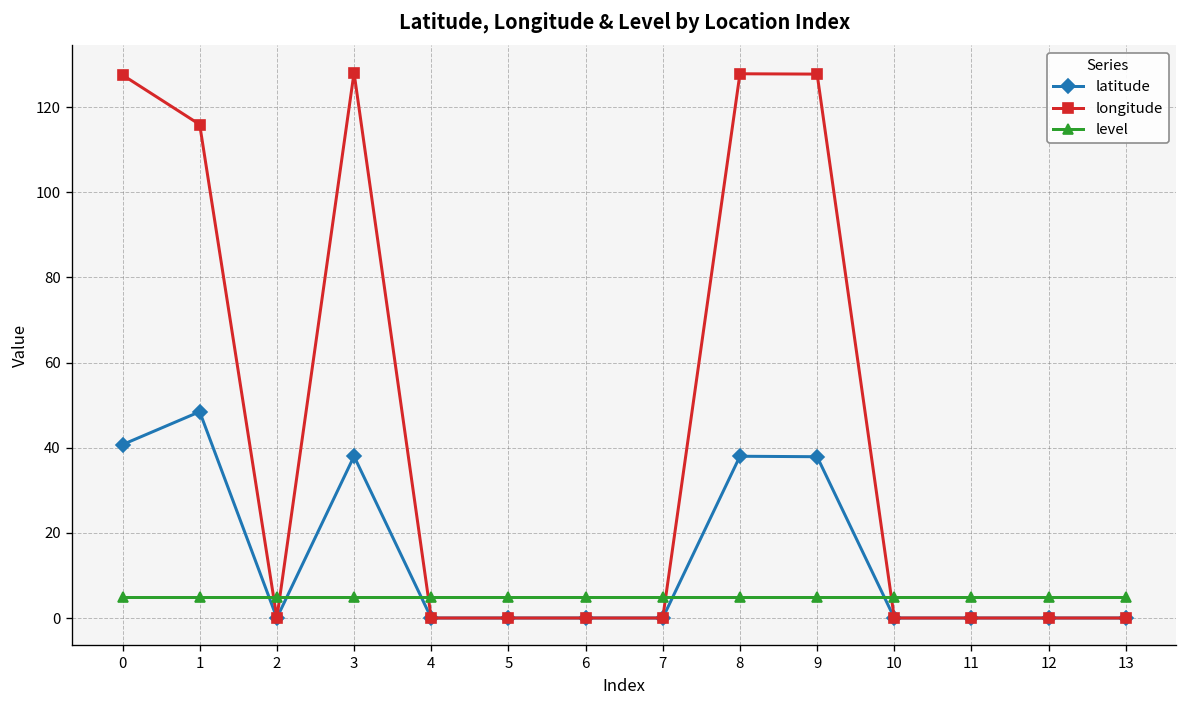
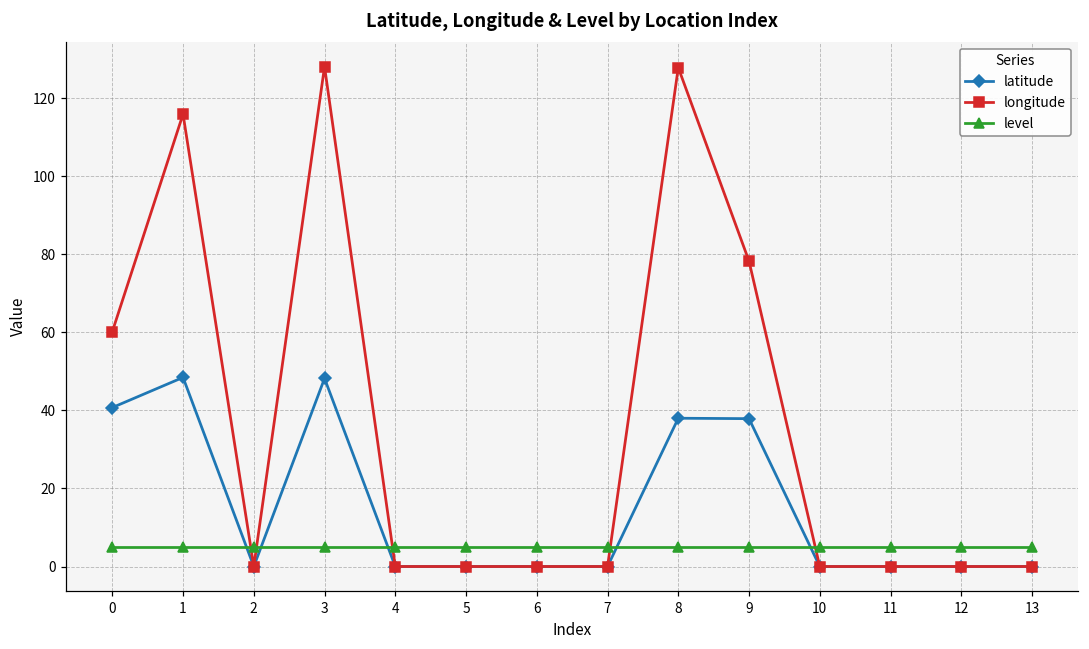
longitude, 0: 128 -> 60
latitude, 3: 38 -> 48
longitude, 9: 128 -> 78
